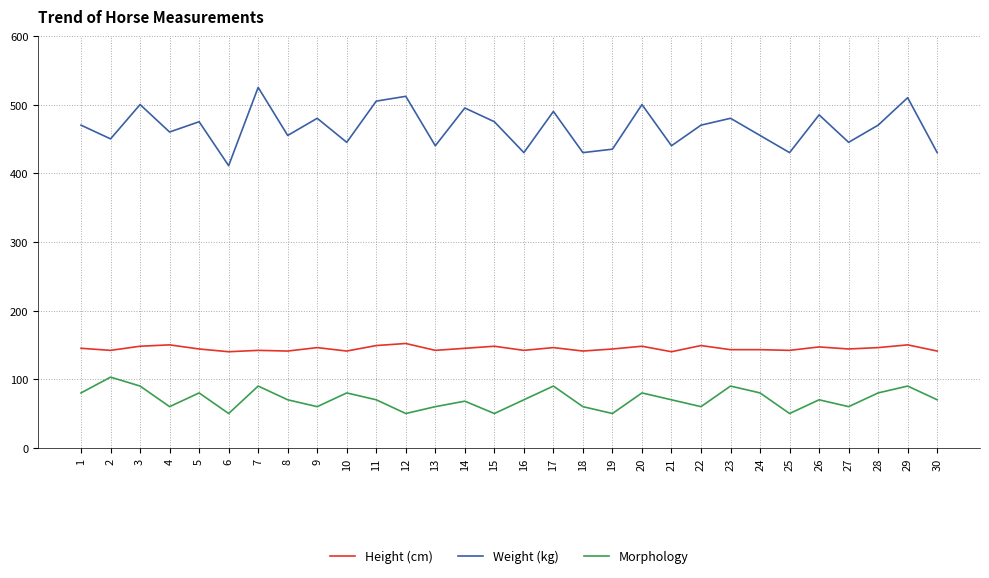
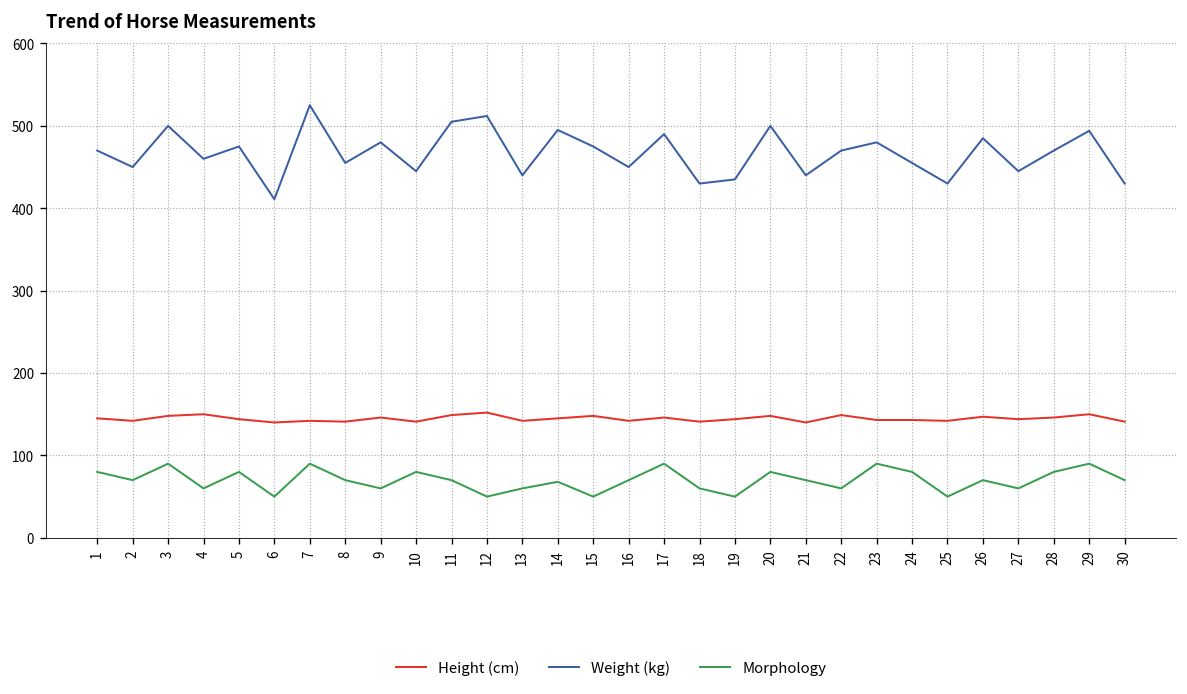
Morphology, 2: 100 -> 70
Weight (kg), 16: 430 -> 450
Weight (kg), 29: 510 -> 490
